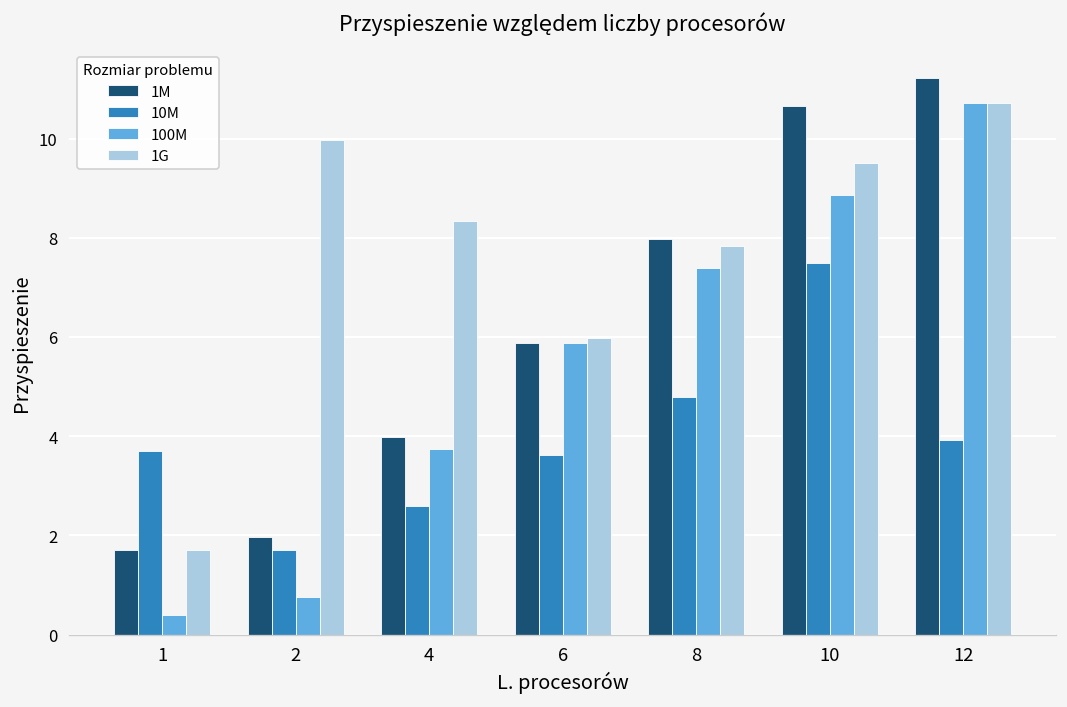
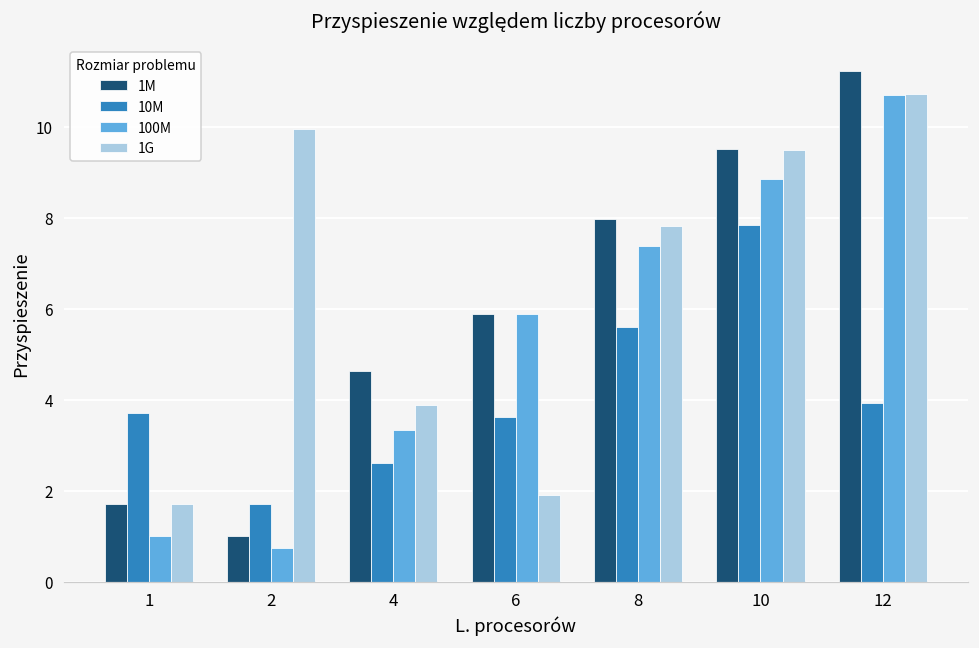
100M, 1: 0.4 -> 1.0
1M, 2: 2.0 -> 1.0
1M, 4: 4.0 -> 4.6
100M, 4: 3.7 -> 3.3
1G, 4: 8.3 -> 3.9
1G, 6: 6.0 -> 1.9
10M, 8: 4.8 -> 5.6
1M, 10: 10.7 -> 9.5
10M, 10: 7.5 -> 7.8
